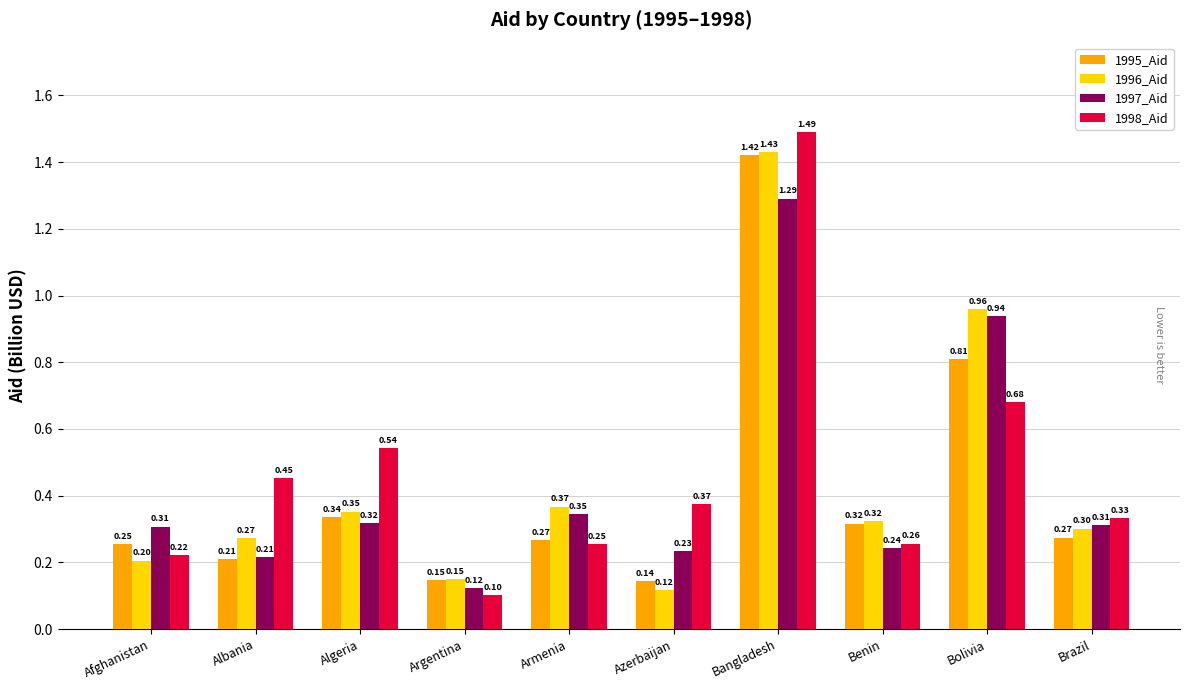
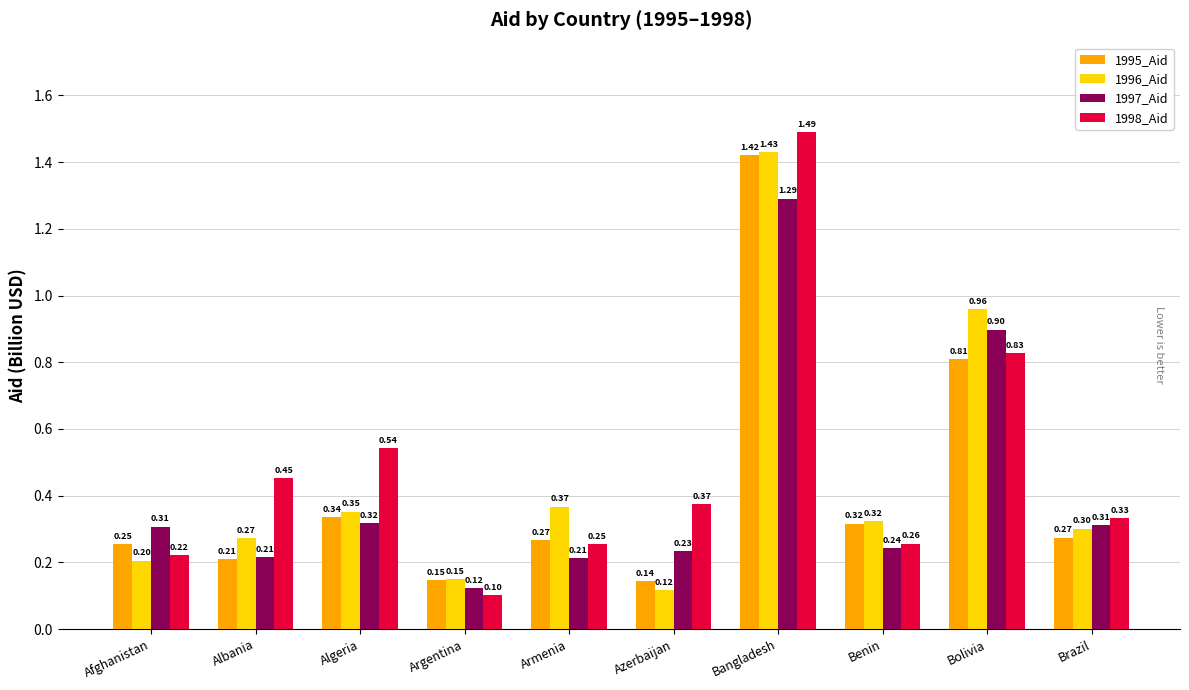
1997_Aid, Armenia: 0.35 -> 0.21
1997_Aid, Bolivia: 0.94 -> 0.90
1998_Aid, Bolivia: 0.68 -> 0.83
